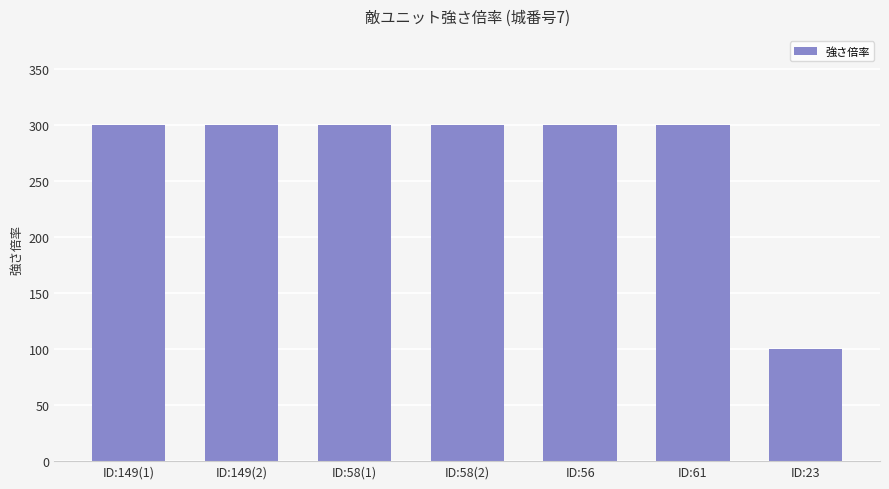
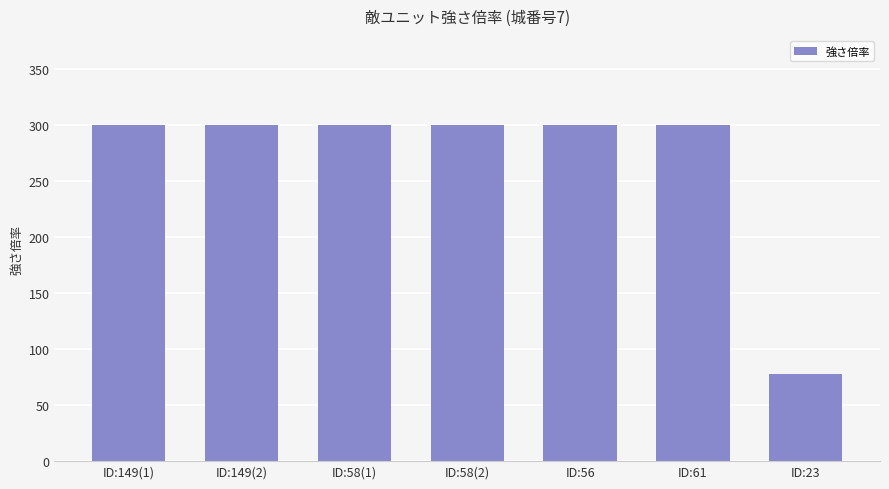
ID:23: 100 -> 78
